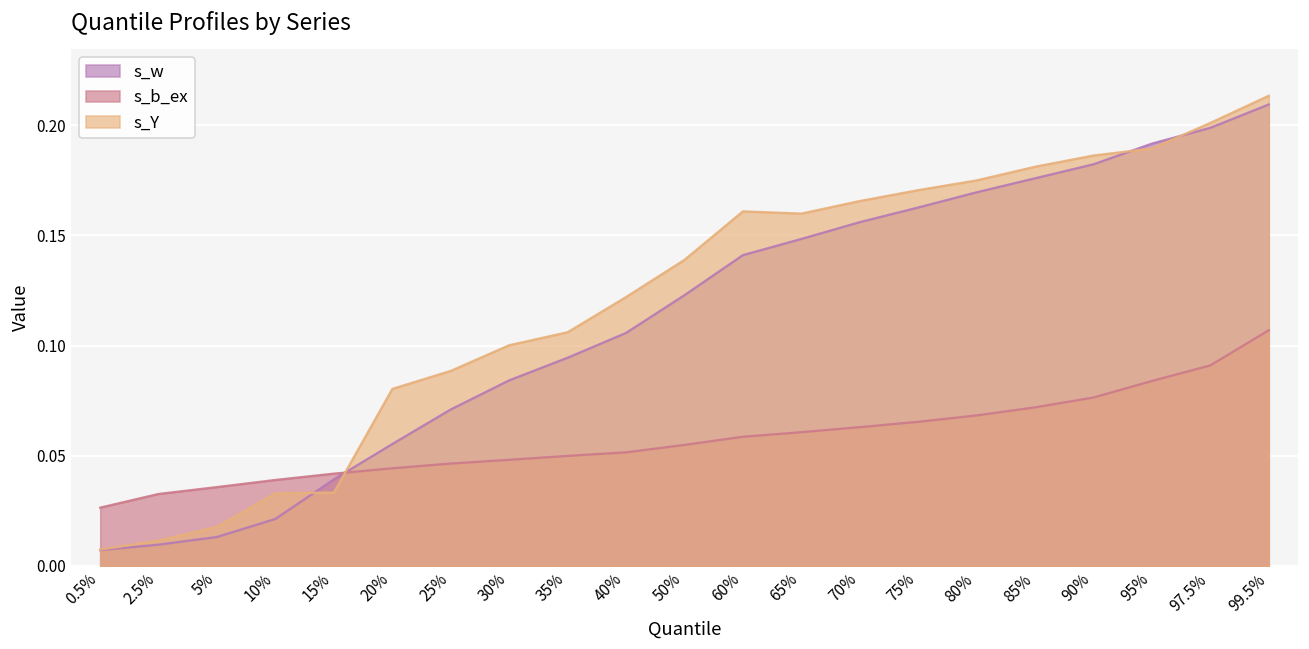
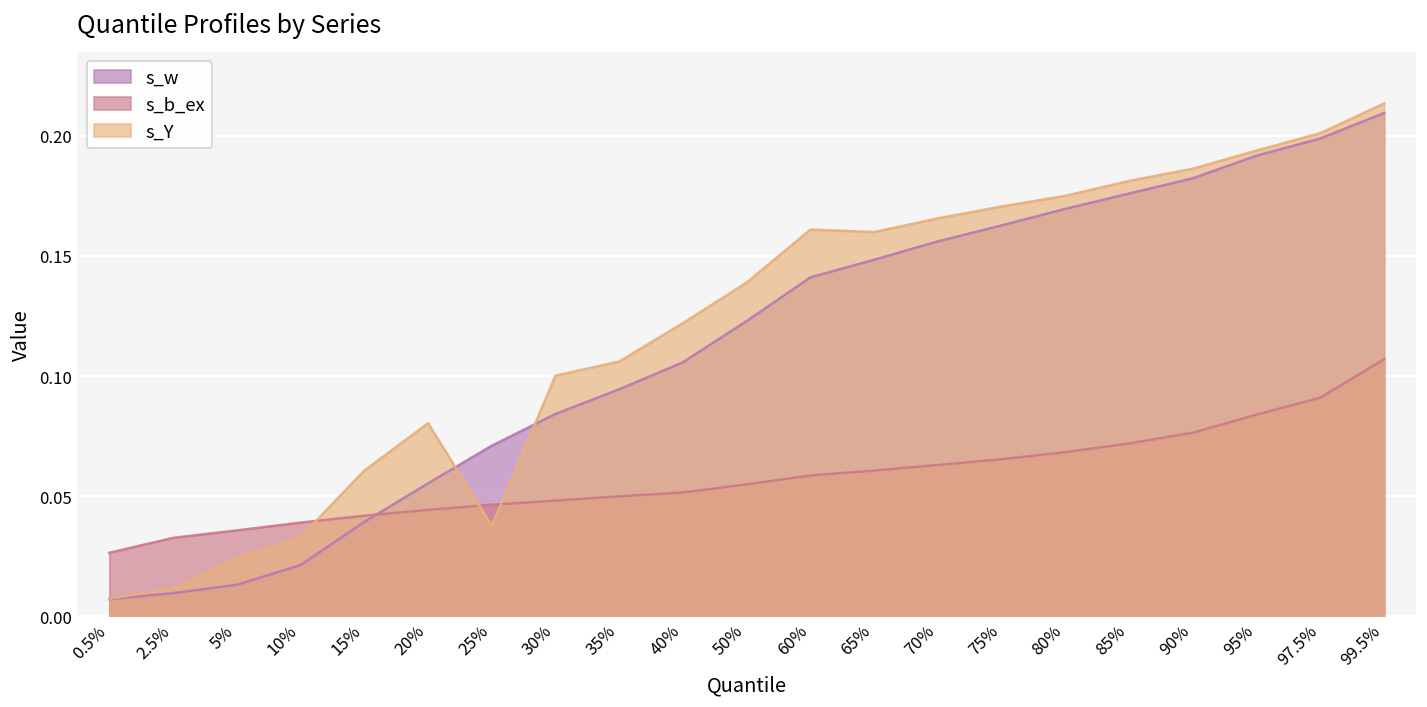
s_Y, 5%: 0.018 -> 0.024
s_Y, 15%: 0.033 -> 0.061
s_Y, 25%: 0.089 -> 0.038
s_Y, 95%: 0.189 -> 0.194
